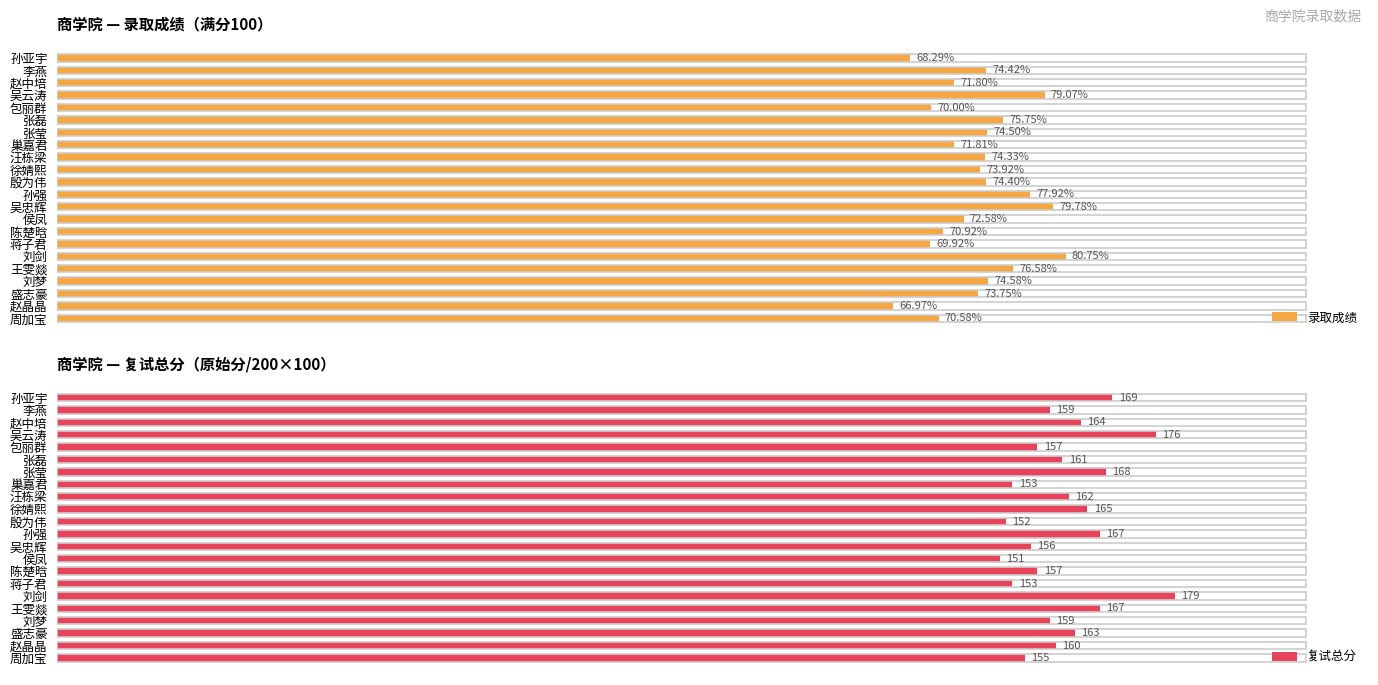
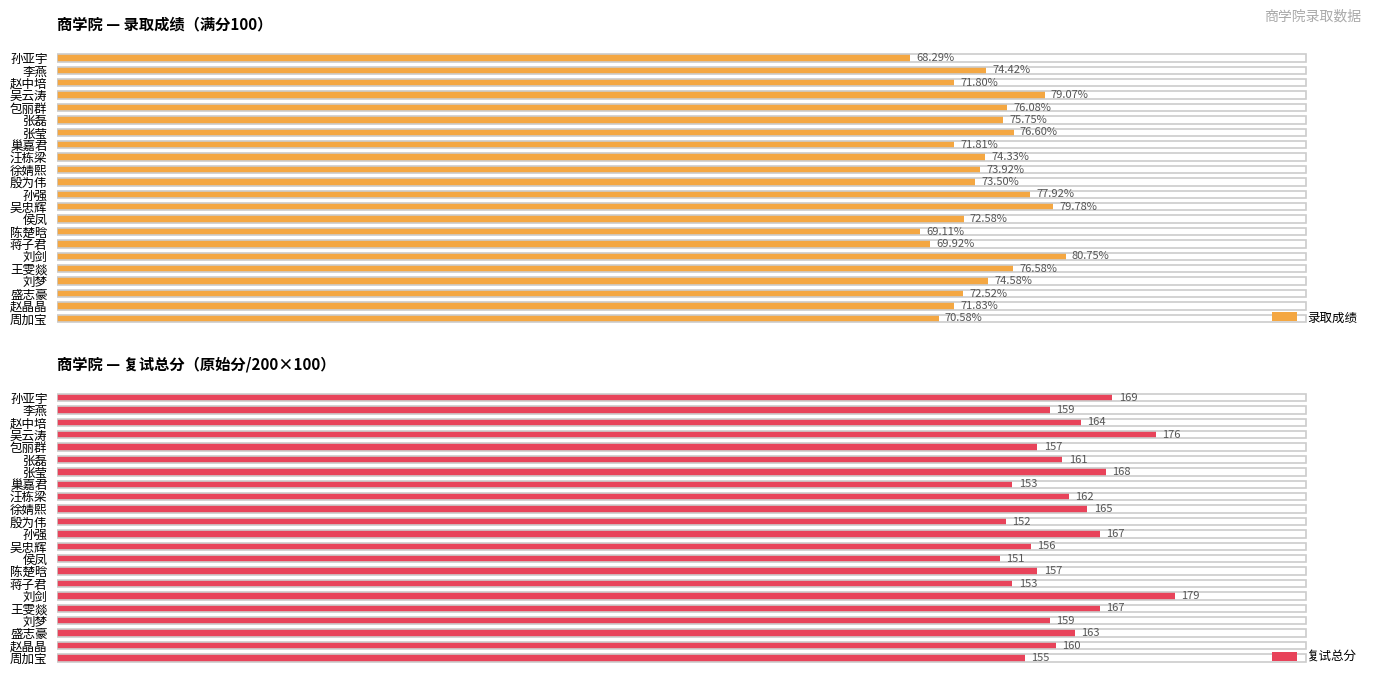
商学院 — 录取成绩（满分100）, 录取成绩, 包丽群: 70.00% -> 76.08%
商学院 — 录取成绩（满分100）, 录取成绩, 张莹: 74.50% -> 76.60%
商学院 — 录取成绩（满分100）, 录取成绩, 殷为伟: 74.40% -> 73.50%
商学院 — 录取成绩（满分100）, 录取成绩, 陈楚晗: 70.92% -> 69.11%
商学院 — 录取成绩（满分100）, 录取成绩, 盛志豪: 73.75% -> 72.52%
商学院 — 录取成绩（满分100）, 录取成绩, 赵晶晶: 66.97% -> 71.83%
